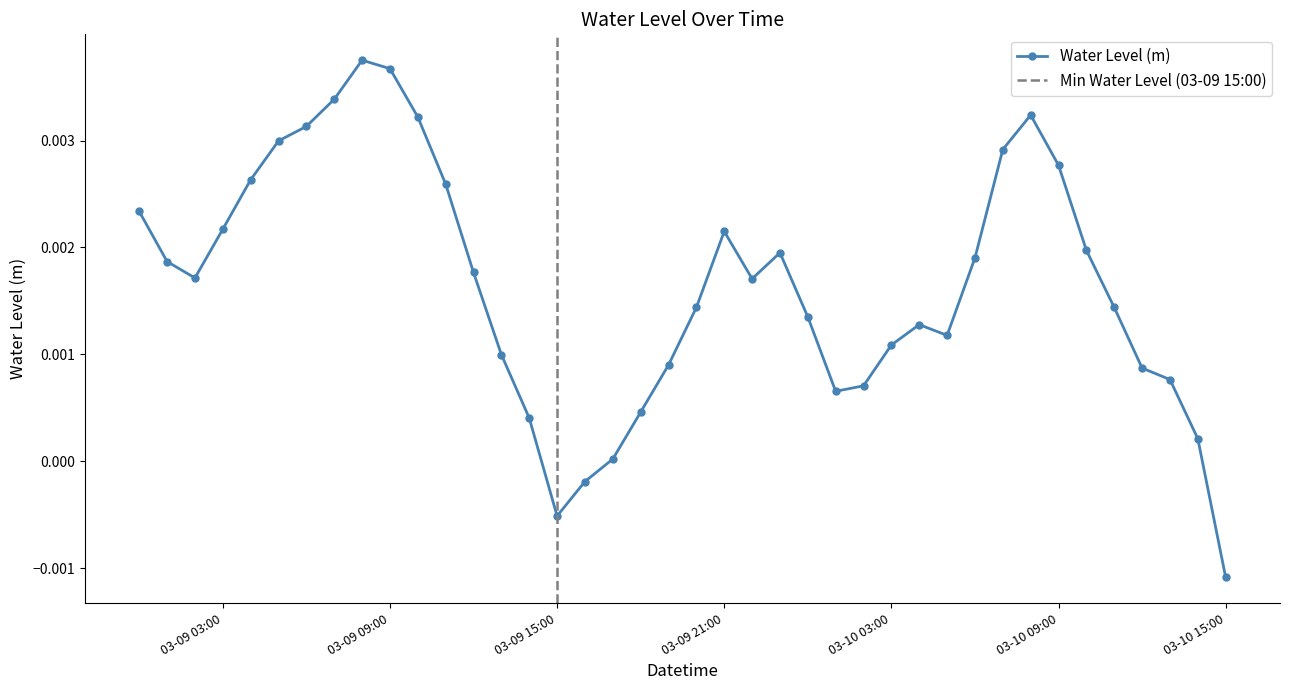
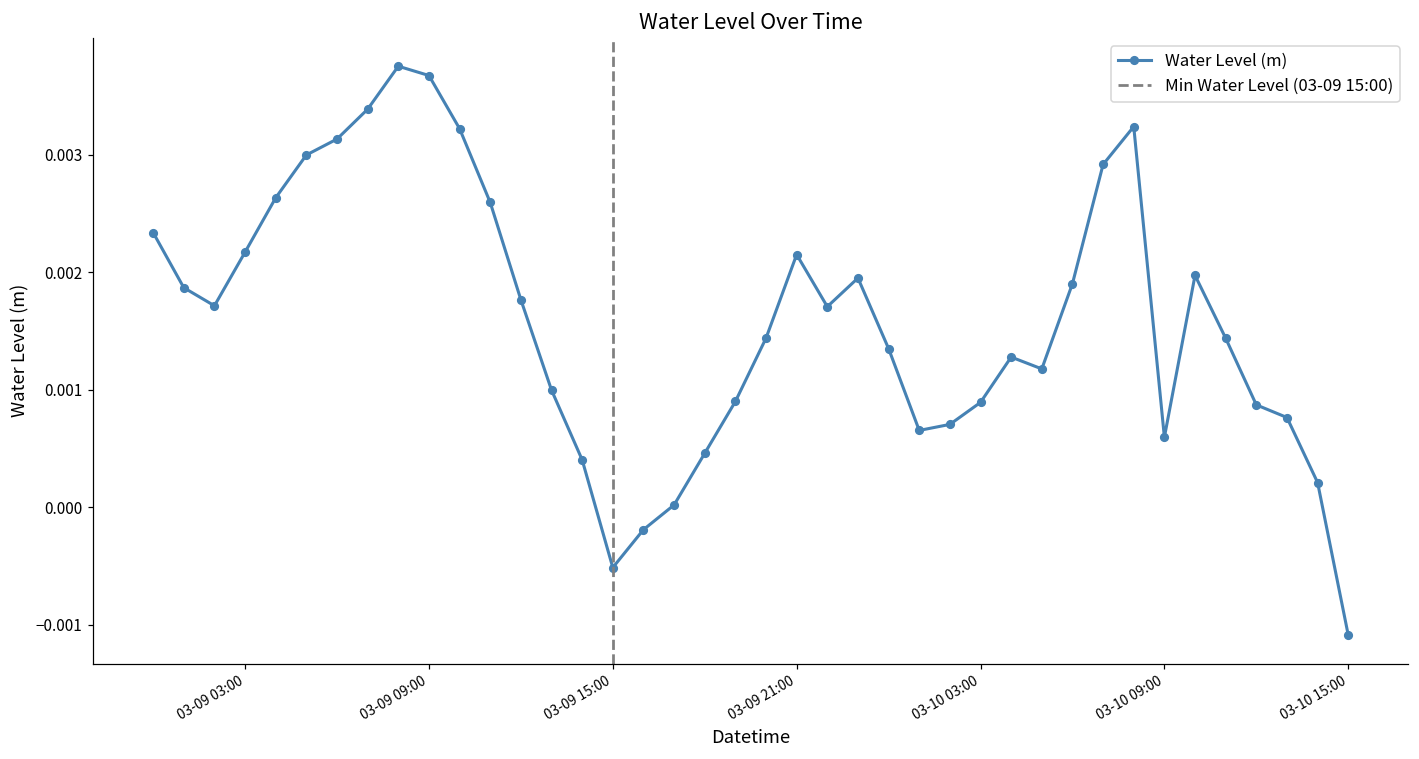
03-10 03:00: 0.00109 -> 0.00089
03-10 09:00: 0.00277 -> 0.00060
